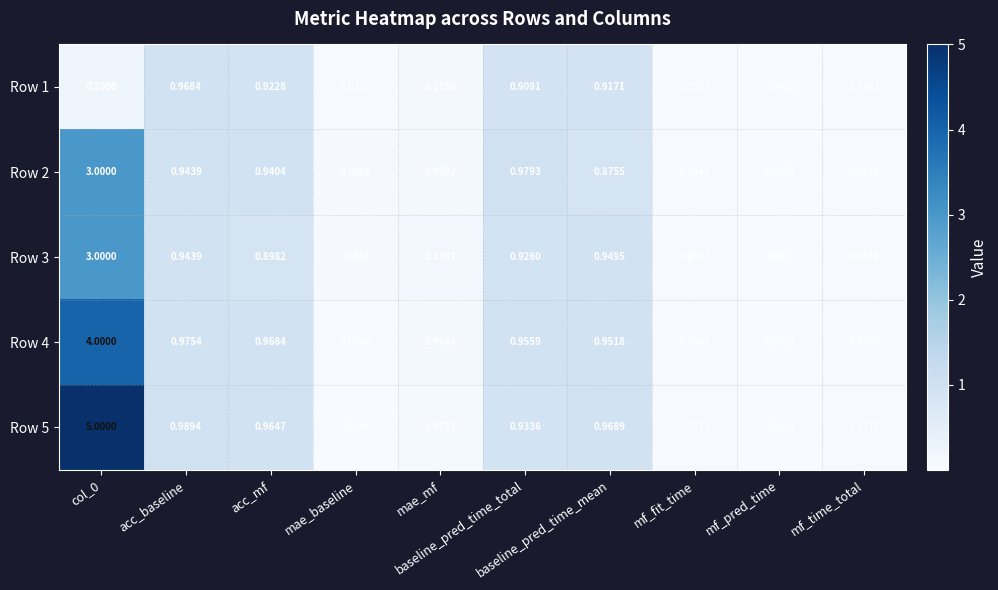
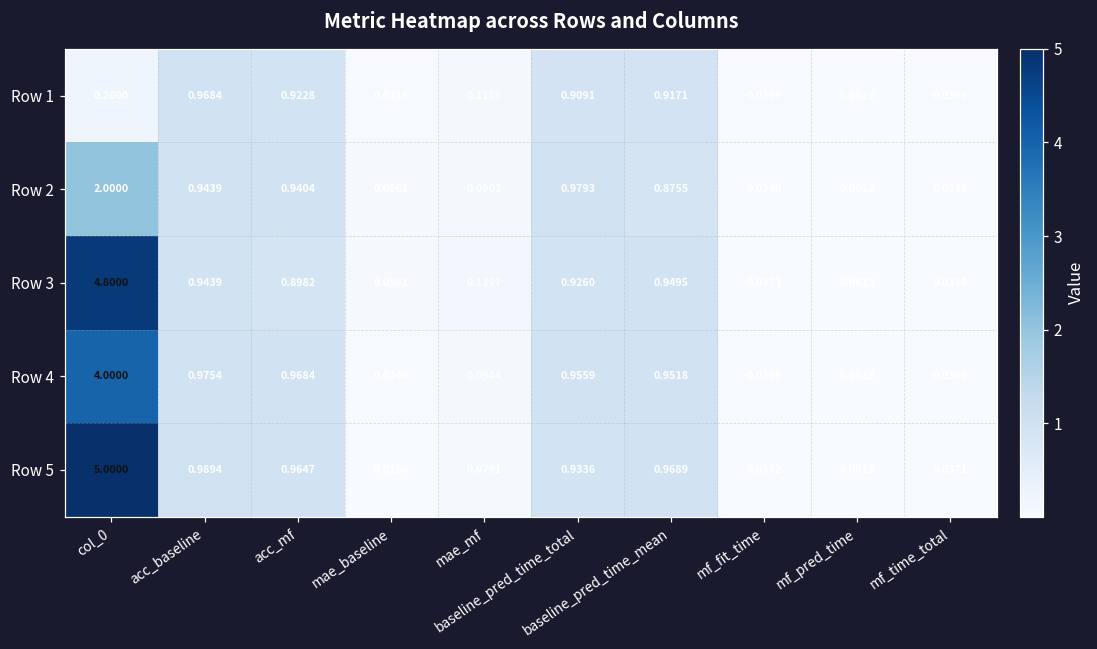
Row 2, col_0: 3.0000 -> 2.0000
Row 3, col_0: 3.0000 -> 4.8000
